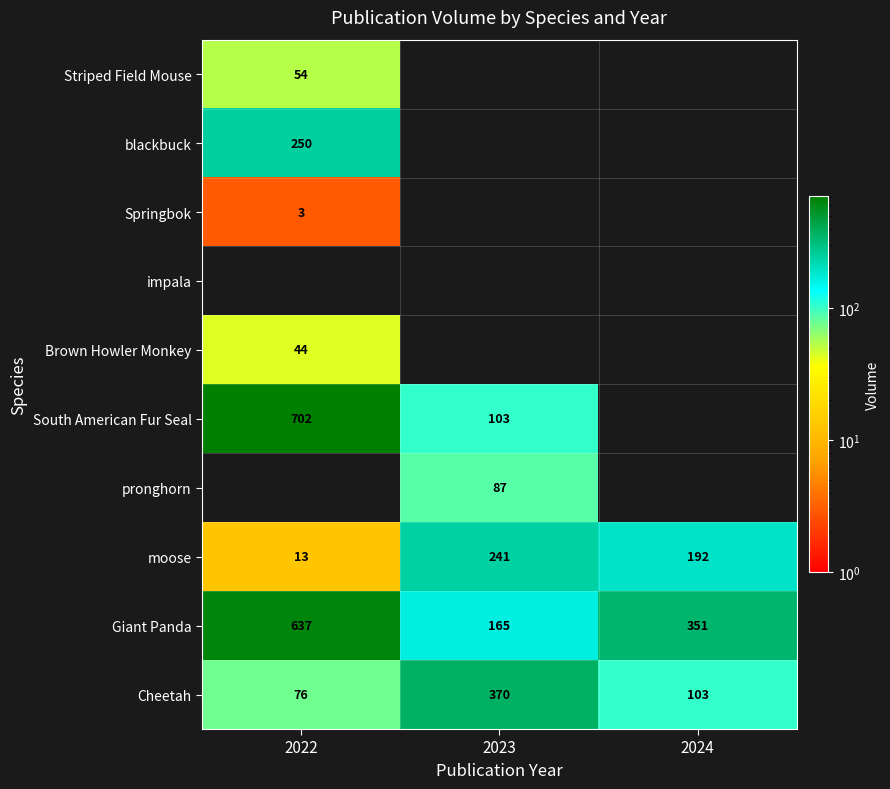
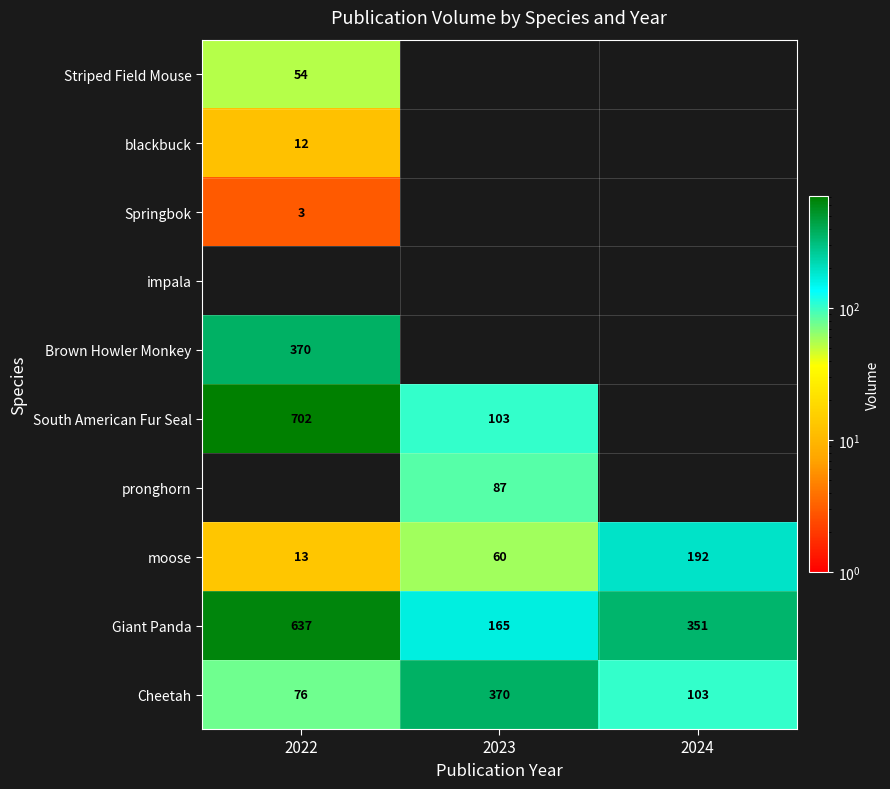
blackbuck, 2022: 250 -> 12
Brown Howler Monkey, 2022: 44 -> 370
moose, 2023: 241 -> 60
